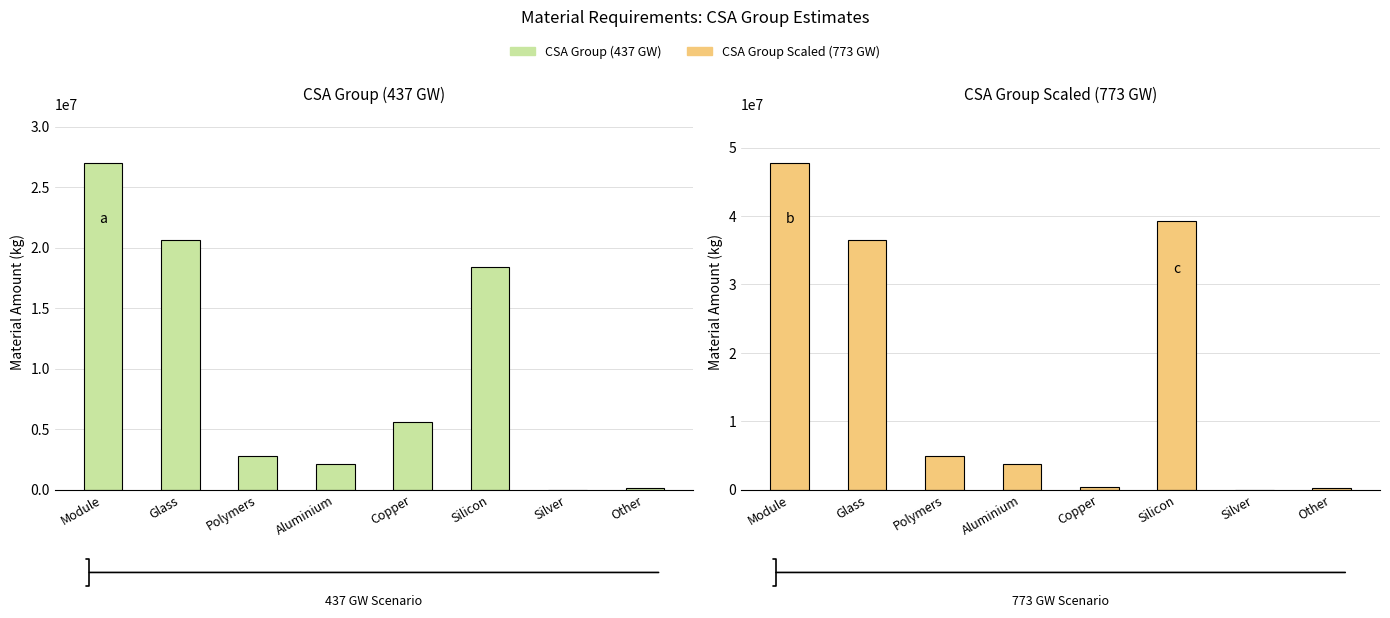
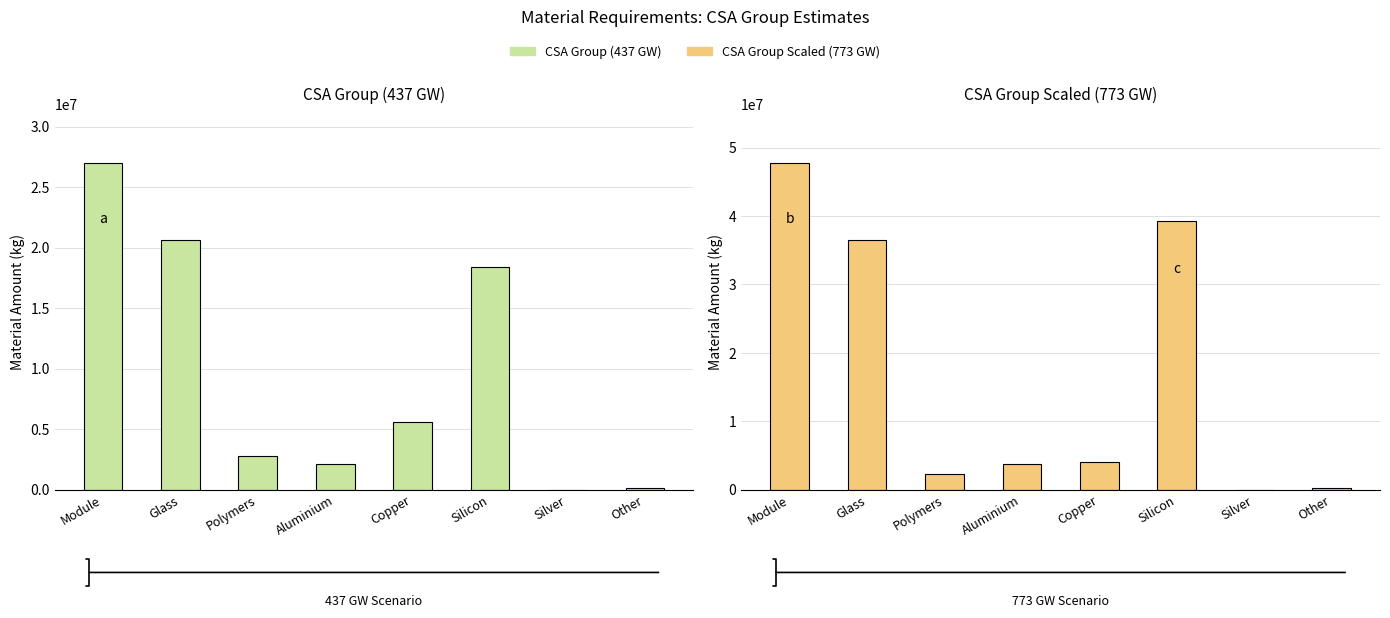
CSA Group Scaled (773 GW), Polymers: 5000000 -> 2000000
CSA Group Scaled (773 GW), Copper: 0 -> 4000000
